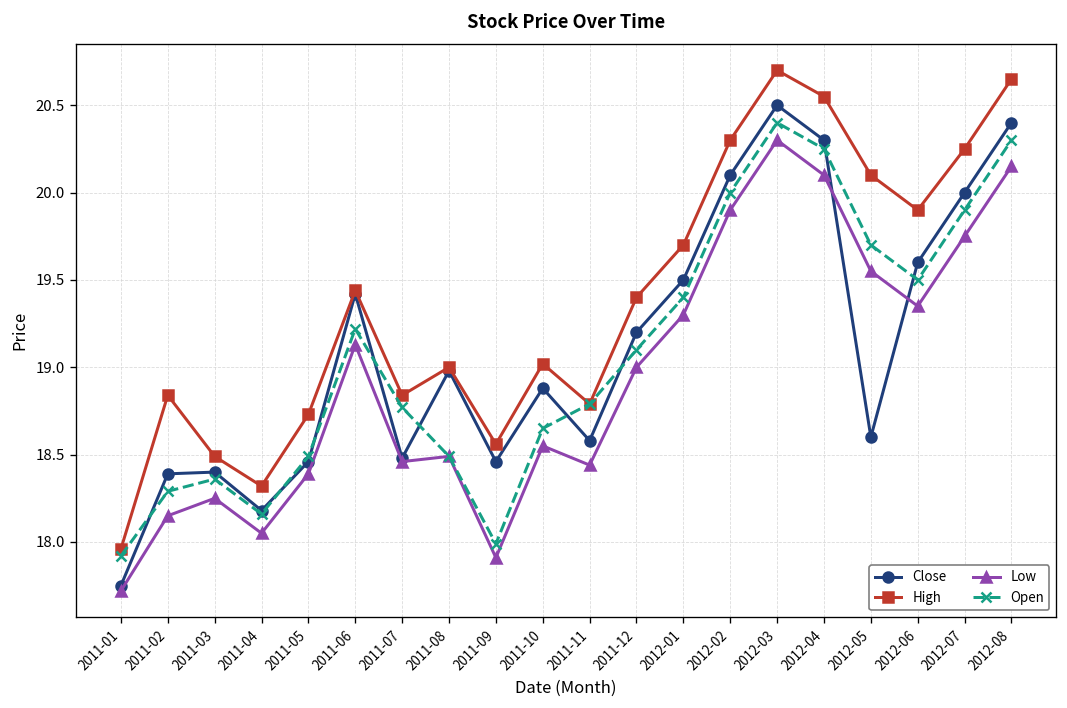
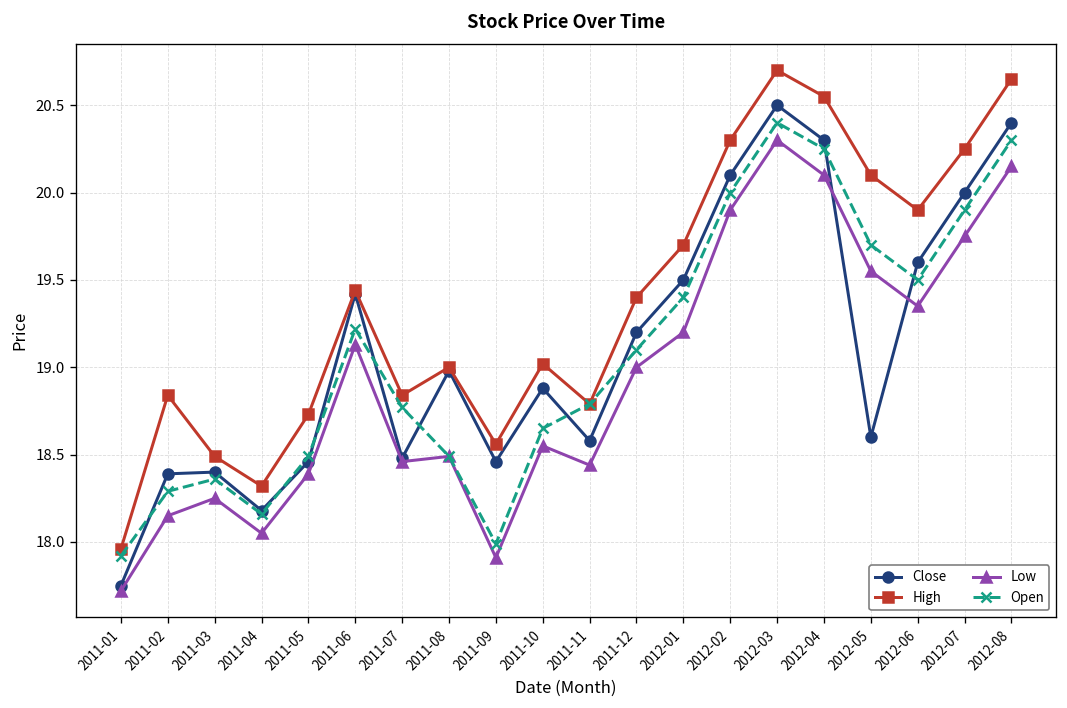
Low, 2012-01: 19.3 -> 19.2
